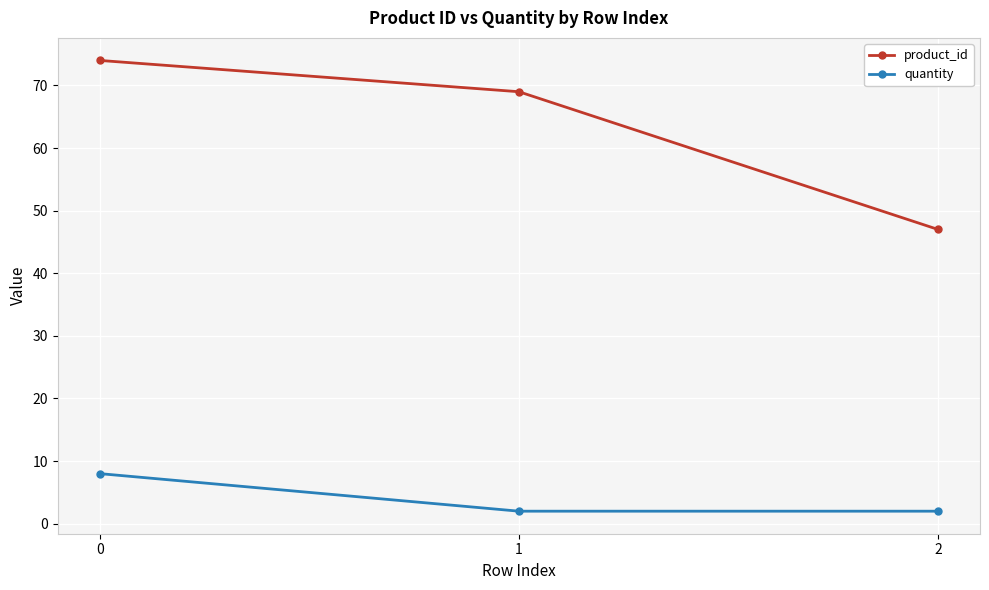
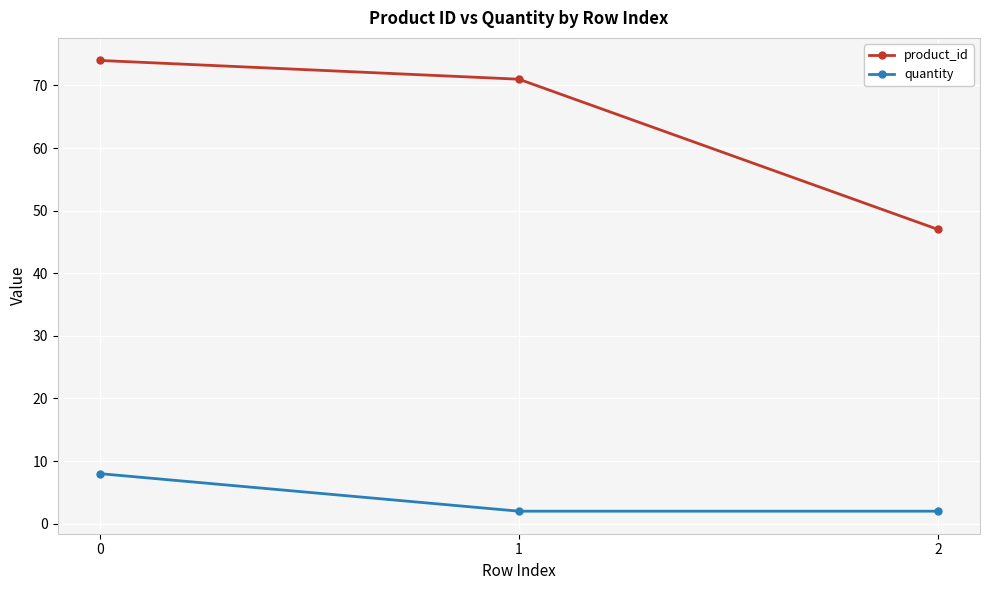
product_id, 1: 69 -> 71
